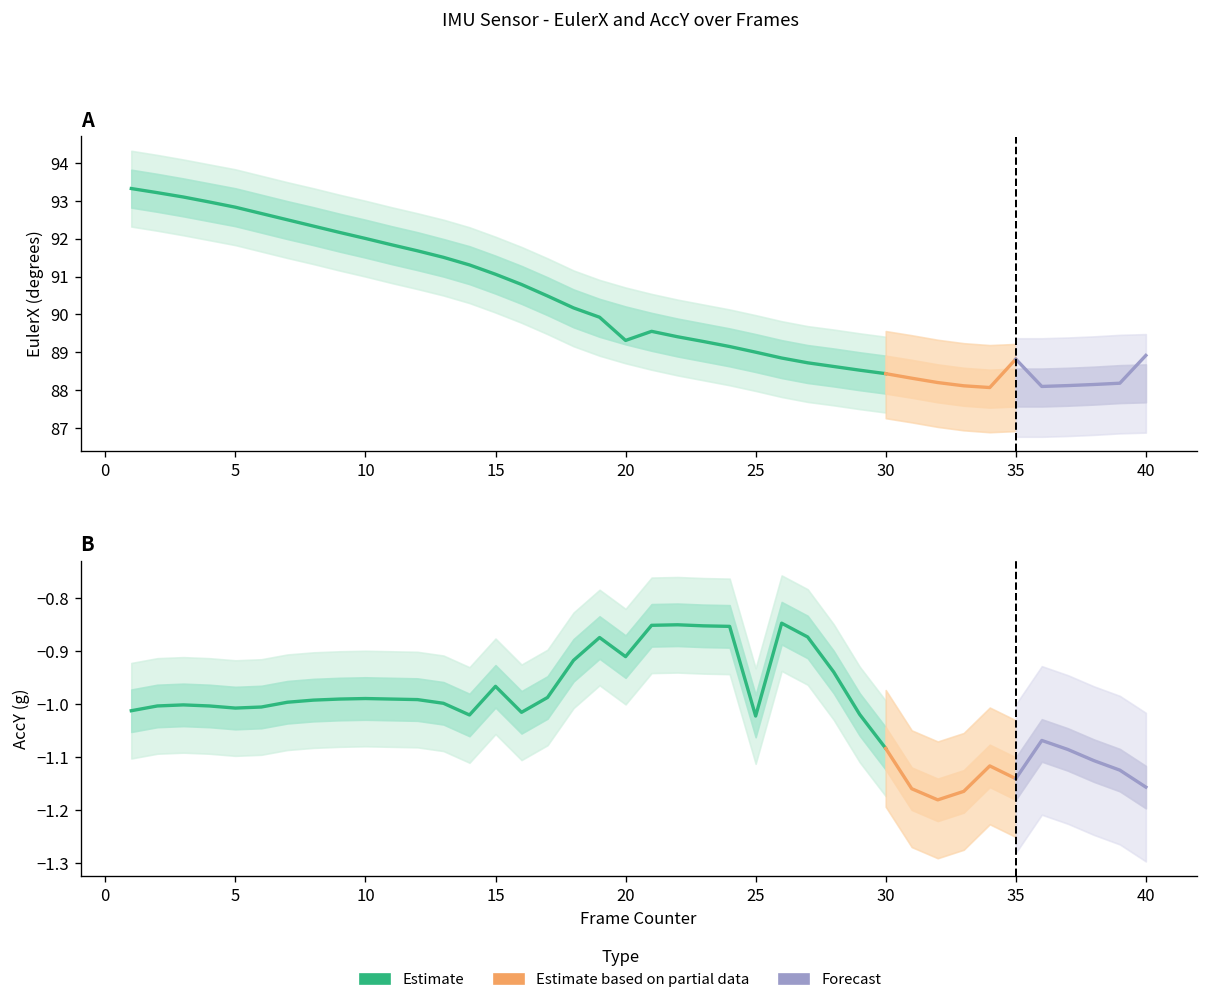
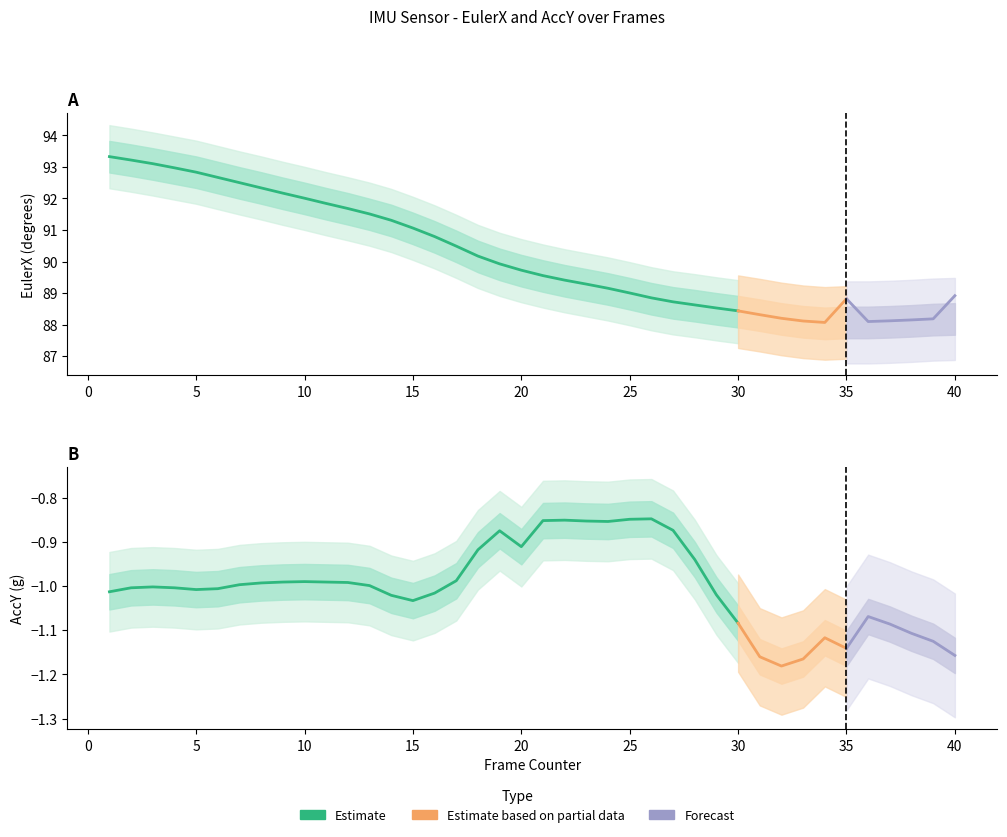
A, Estimate, 20: 89.3 -> 89.7
B, Estimate, 15: -0.97 -> -1.03
B, Estimate, 25: -1.02 -> -0.85
